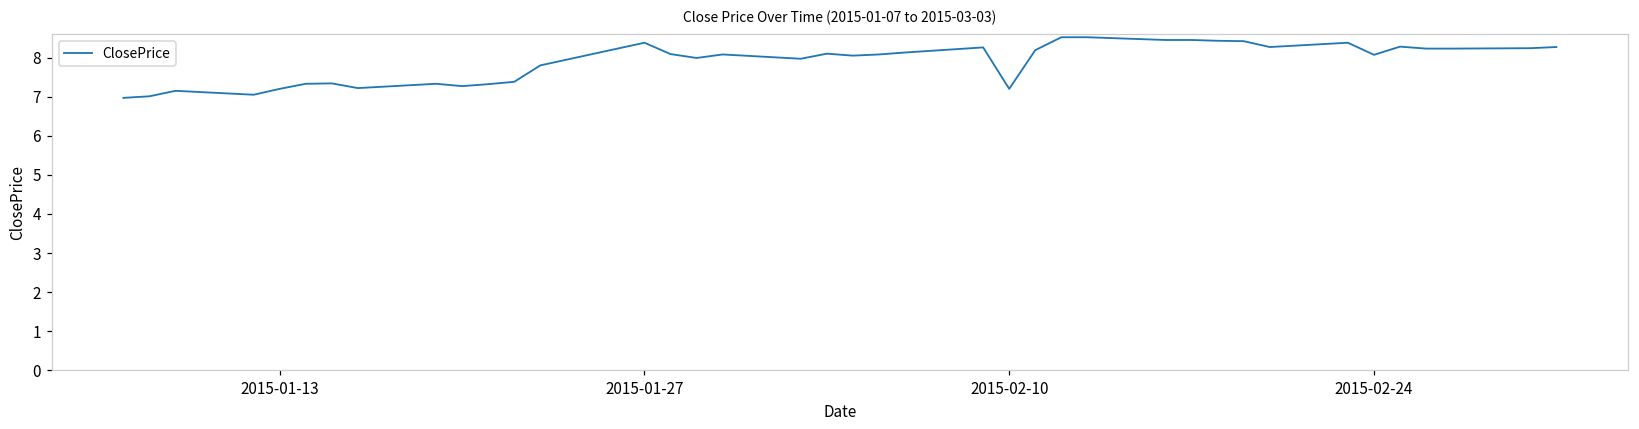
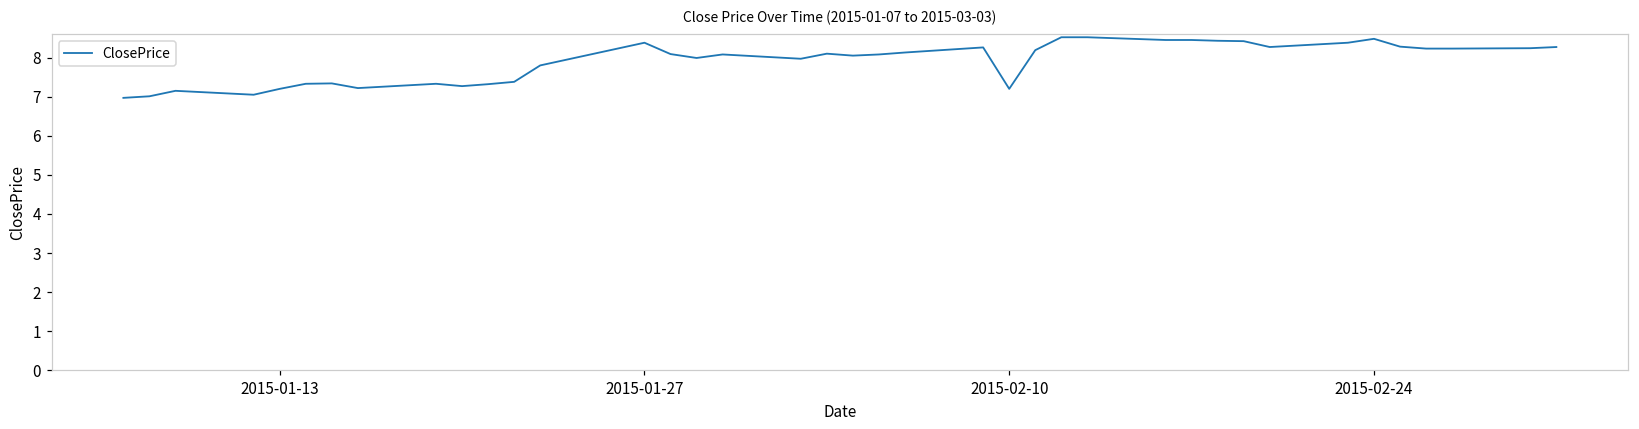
2015-02-24: 8.1 -> 8.5
